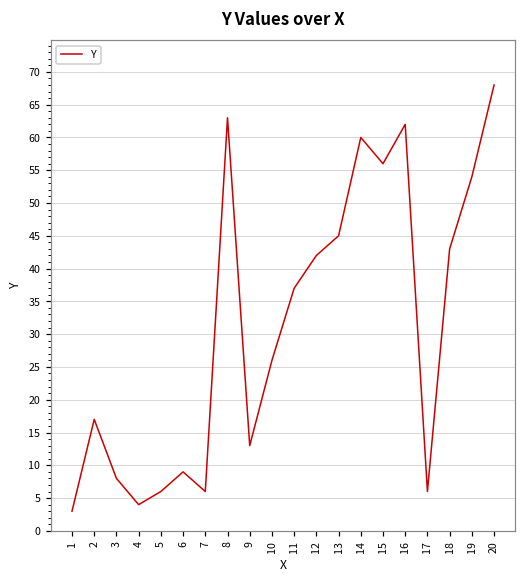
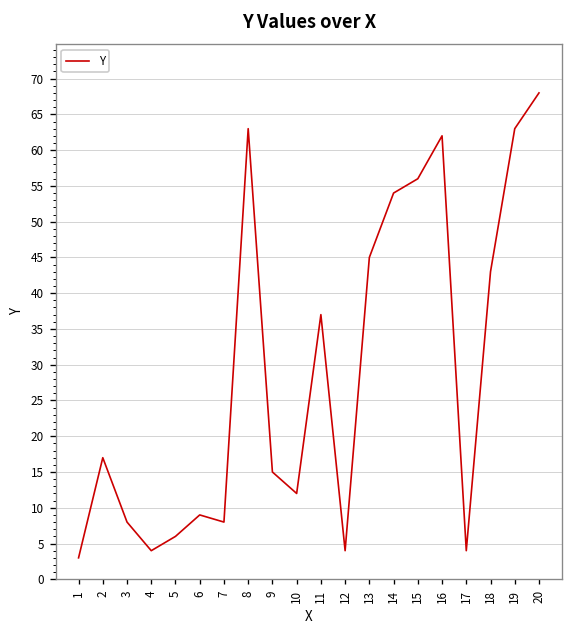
7: 6 -> 8
9: 13 -> 15
10: 26 -> 12
12: 42 -> 4
14: 60 -> 54
17: 6 -> 4
19: 54 -> 63
